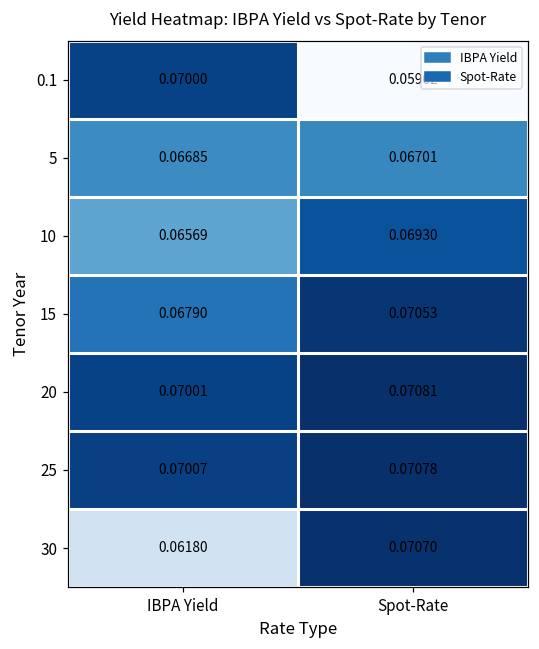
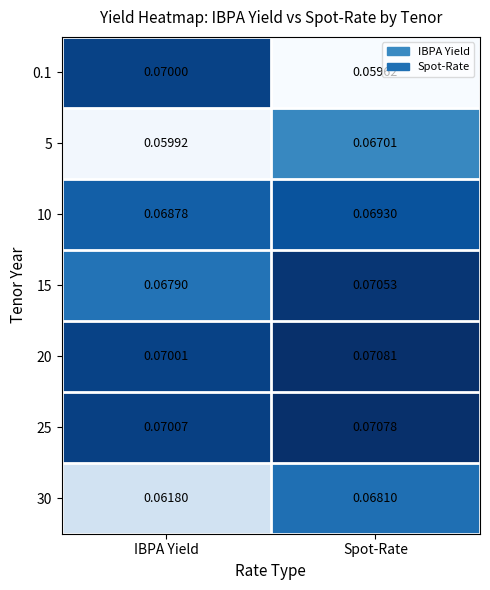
5, IBPA Yield: 0.06685 -> 0.05992
10, IBPA Yield: 0.06569 -> 0.06878
30, Spot-Rate: 0.07070 -> 0.06810
